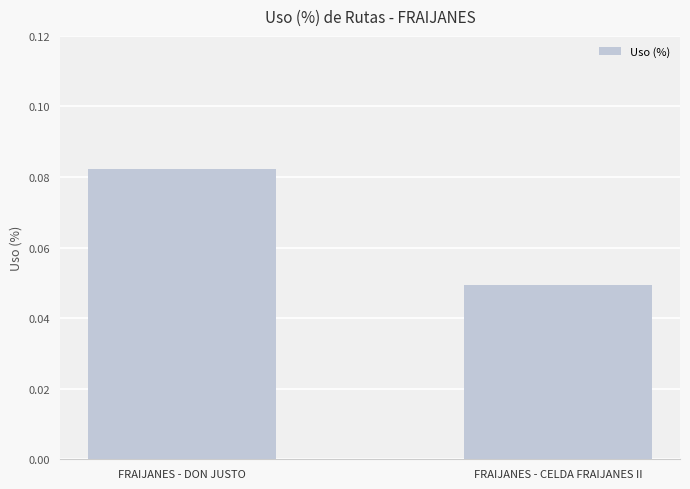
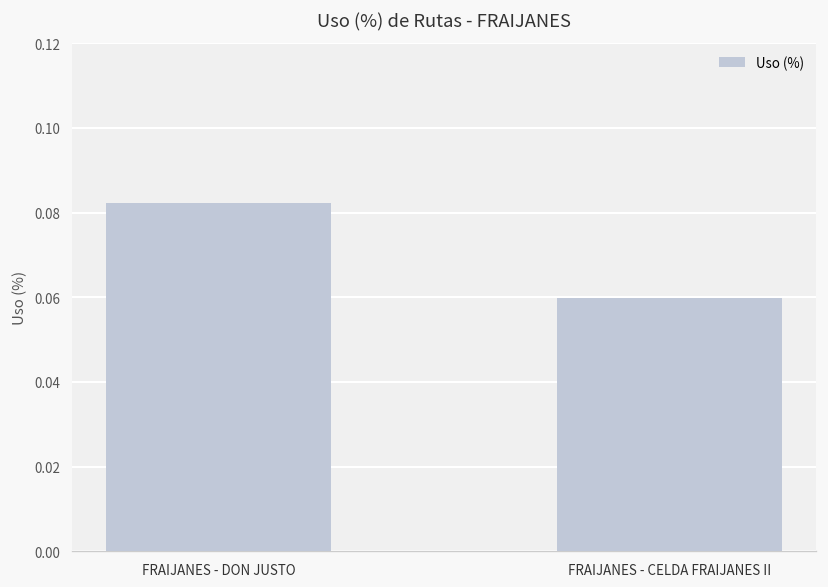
FRAIJANES - CELDA FRAIJANES II: 0.050 -> 0.060
